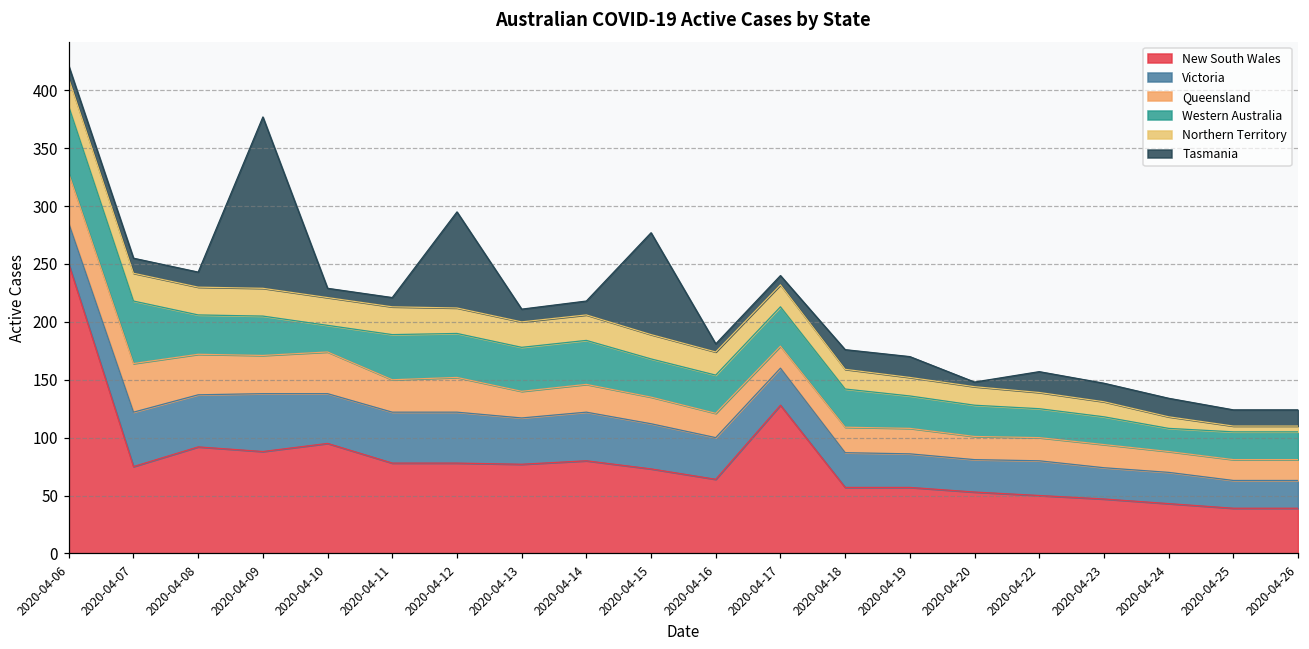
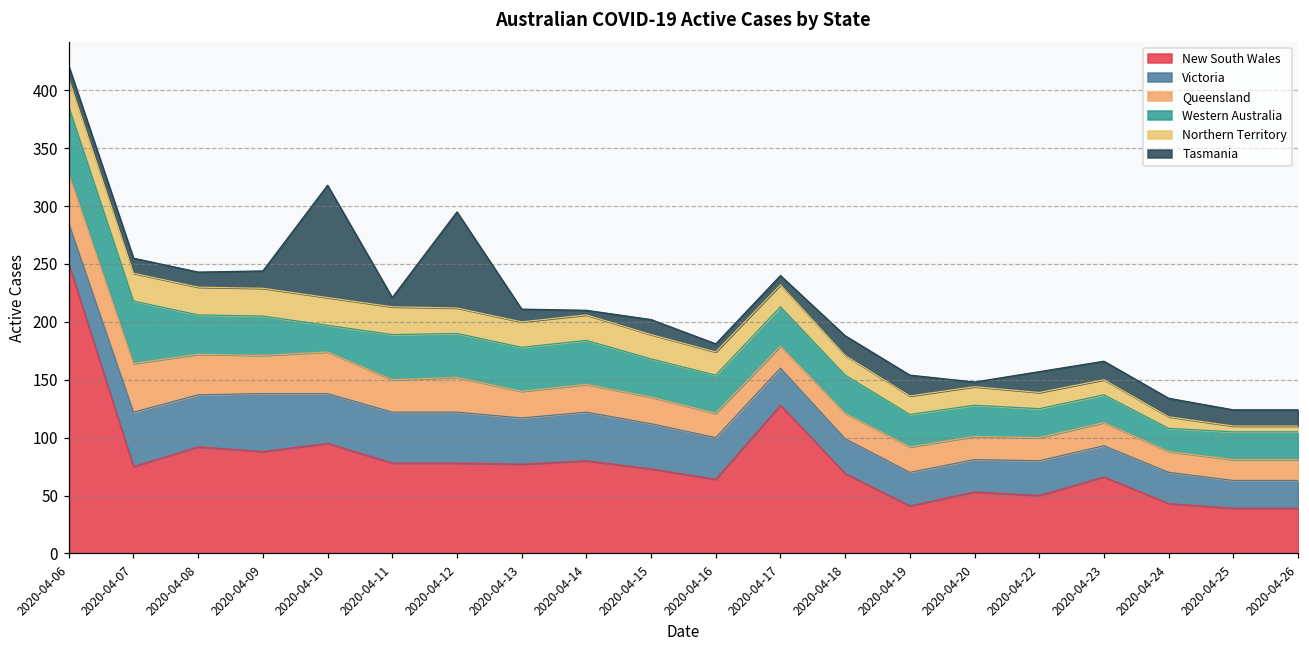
Tasmania, 2020-04-09: 148 -> 15
Tasmania, 2020-04-10: 8 -> 97
Tasmania, 2020-04-14: 12 -> 4
Tasmania, 2020-04-15: 88 -> 13
New South Wales, 2020-04-18: 57 -> 69
New South Wales, 2020-04-19: 57 -> 41
New South Wales, 2020-04-23: 47 -> 66
